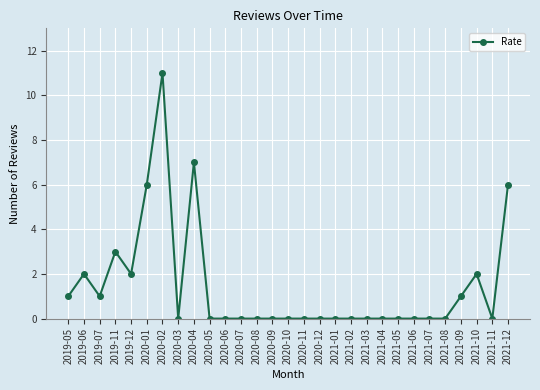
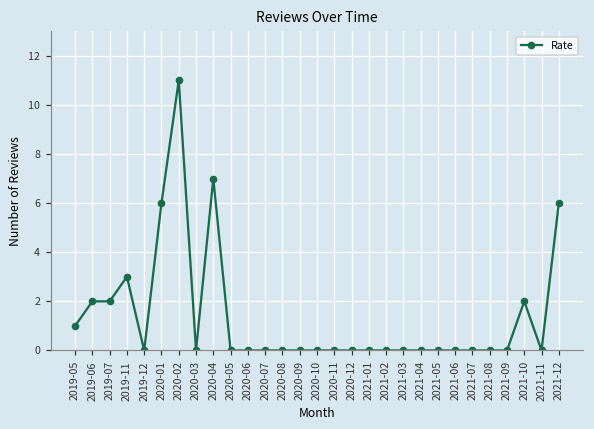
2019-07: 1 -> 2
2019-12: 2 -> 0
2021-09: 1 -> 0
